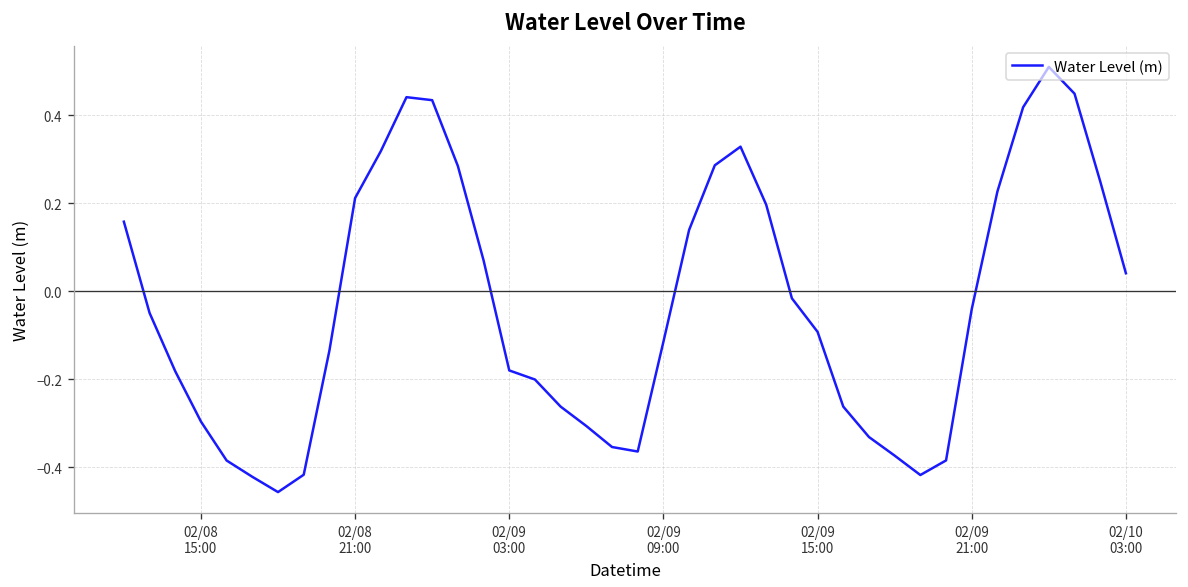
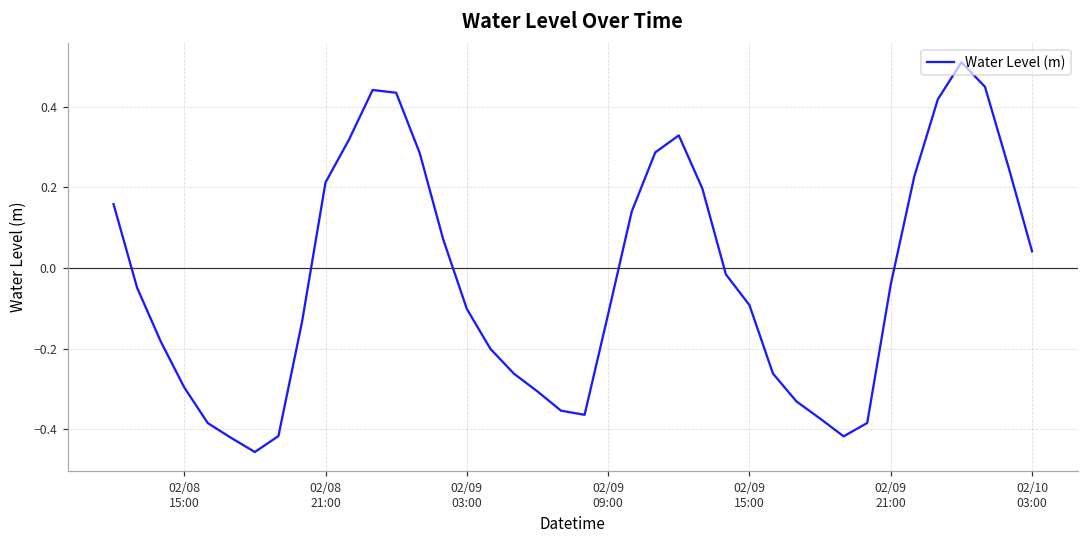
02/09 03:00: -0.18 -> -0.10
